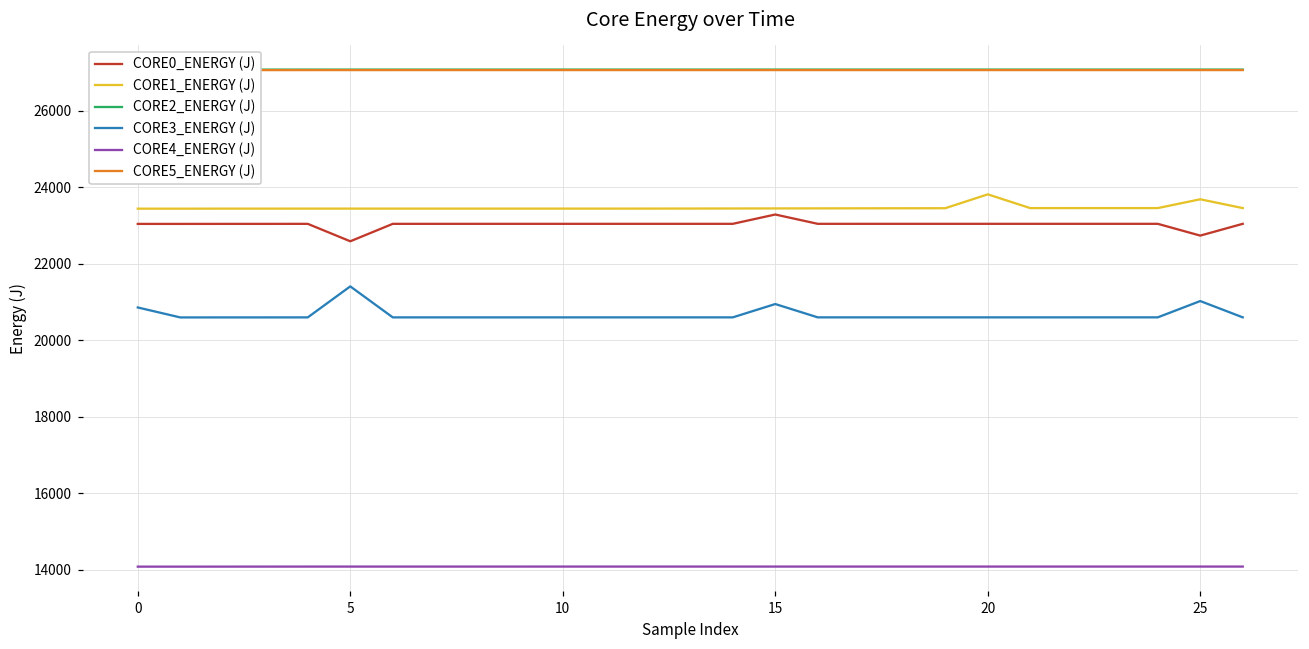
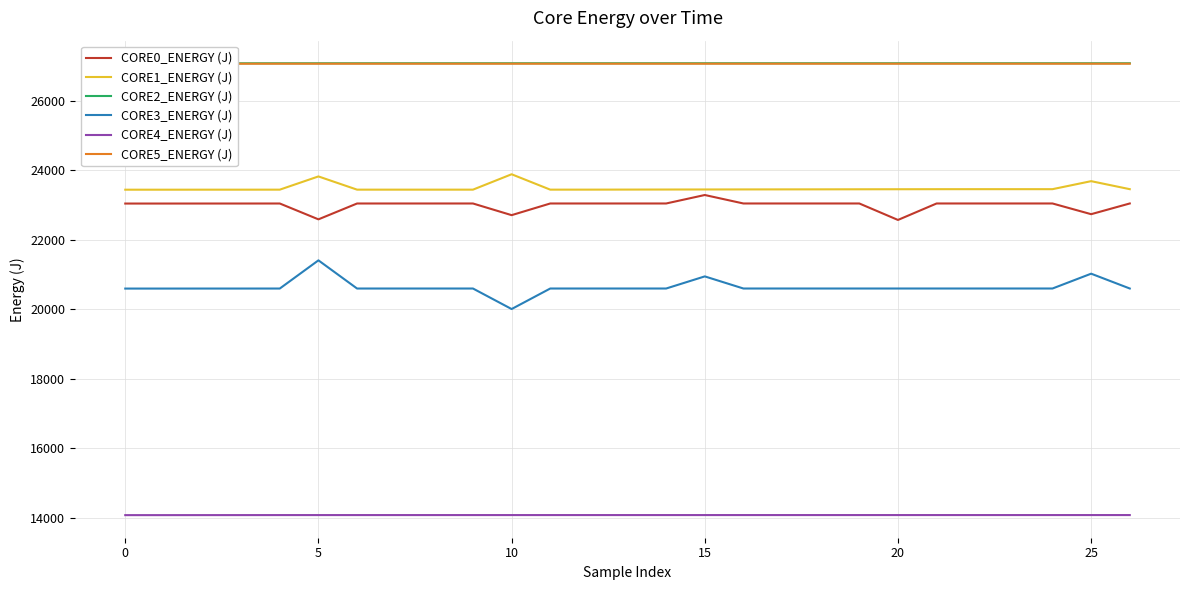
CORE3_ENERGY (J), 0: 20900 -> 20600
CORE1_ENERGY (J), 5: 23400 -> 23800
CORE0_ENERGY (J), 10: 23000 -> 22700
CORE1_ENERGY (J), 10: 23400 -> 23900
CORE3_ENERGY (J), 10: 20600 -> 20000
CORE0_ENERGY (J), 20: 23000 -> 22600
CORE1_ENERGY (J), 20: 23800 -> 23500
